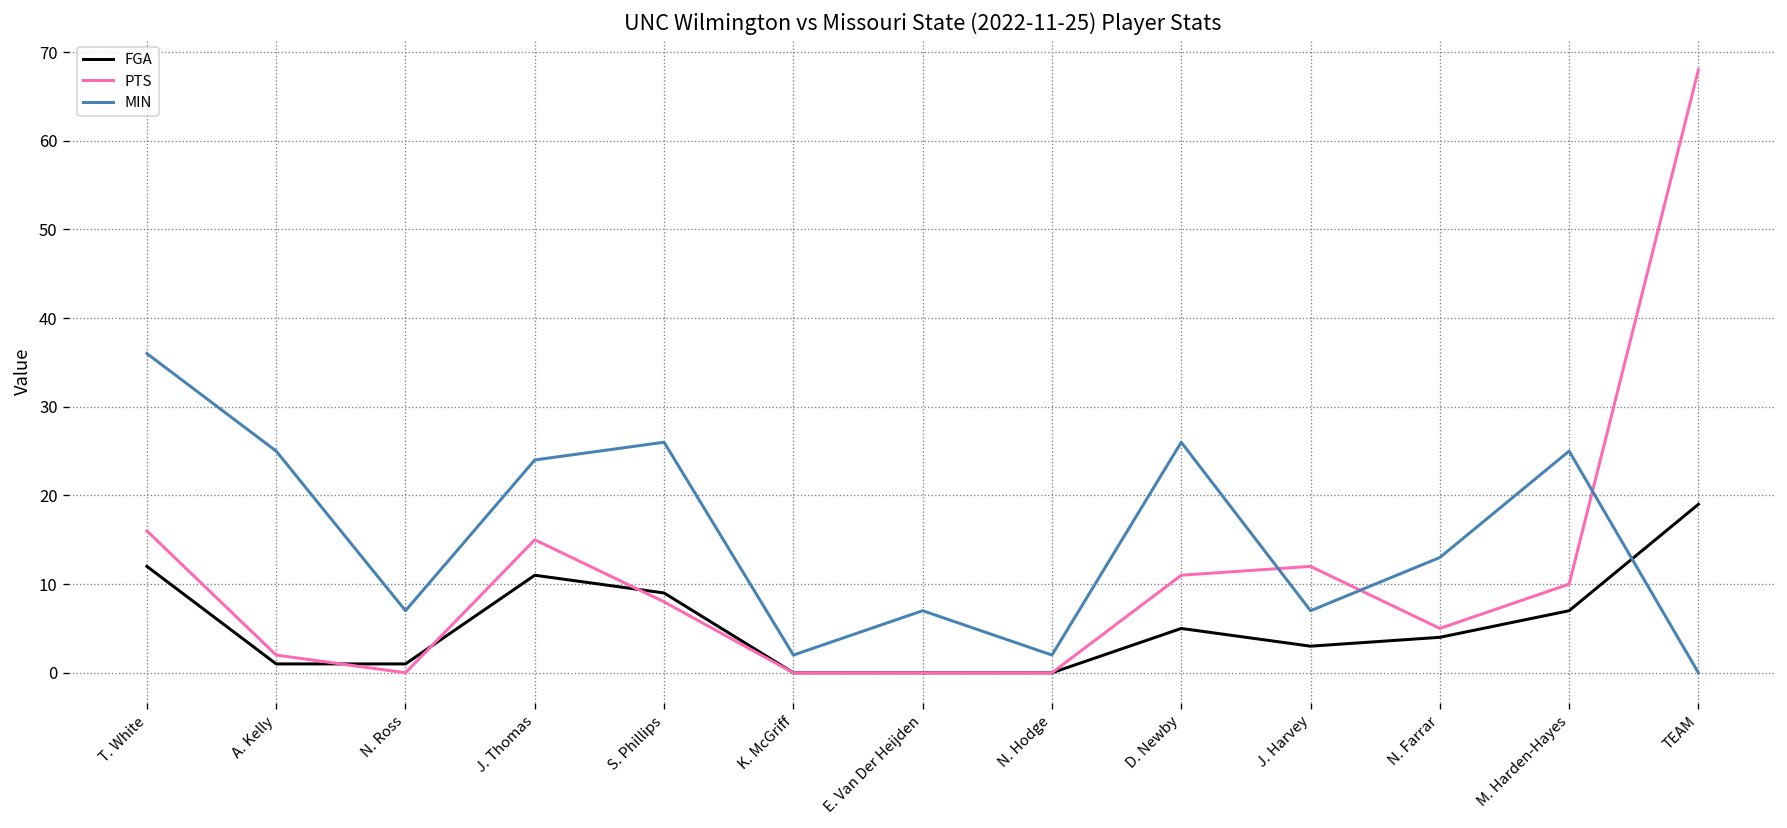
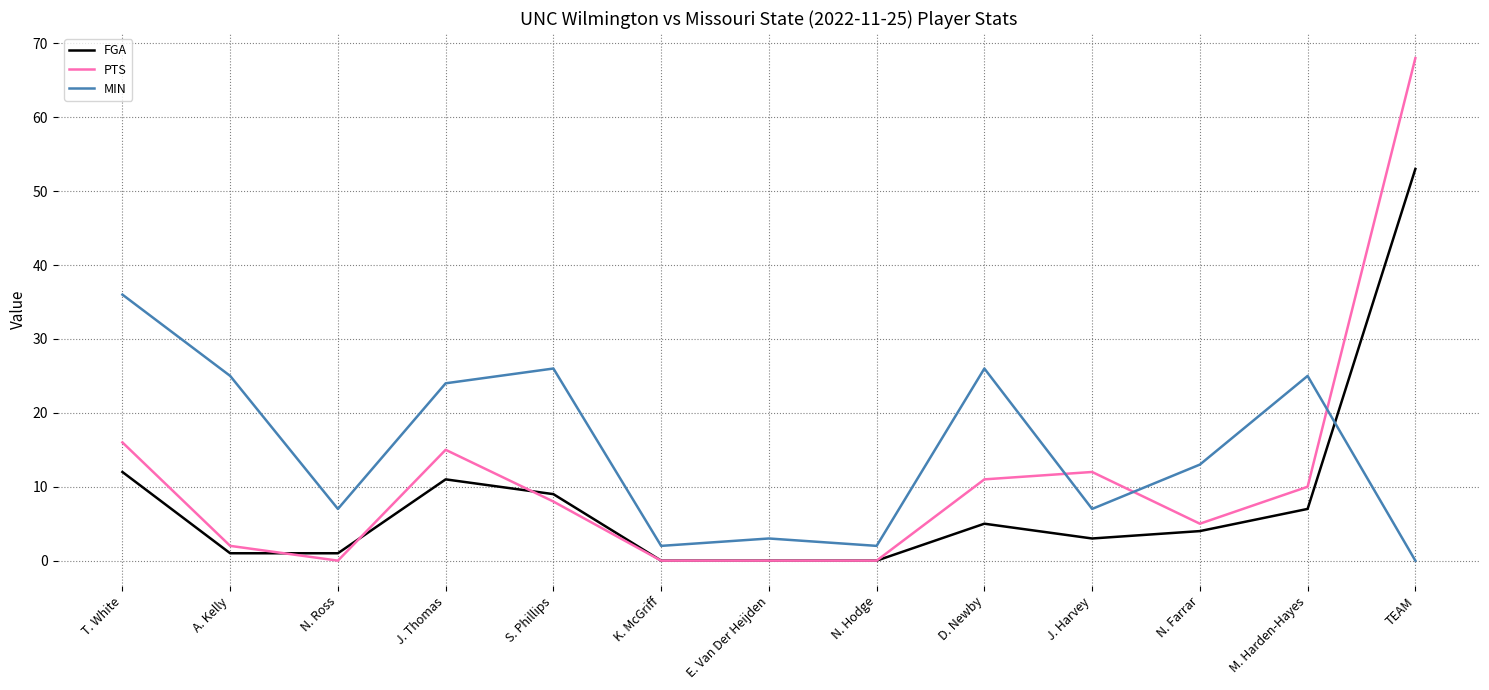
MIN, E. Van Der Heijden: 7 -> 3
FGA, TEAM: 19 -> 53
